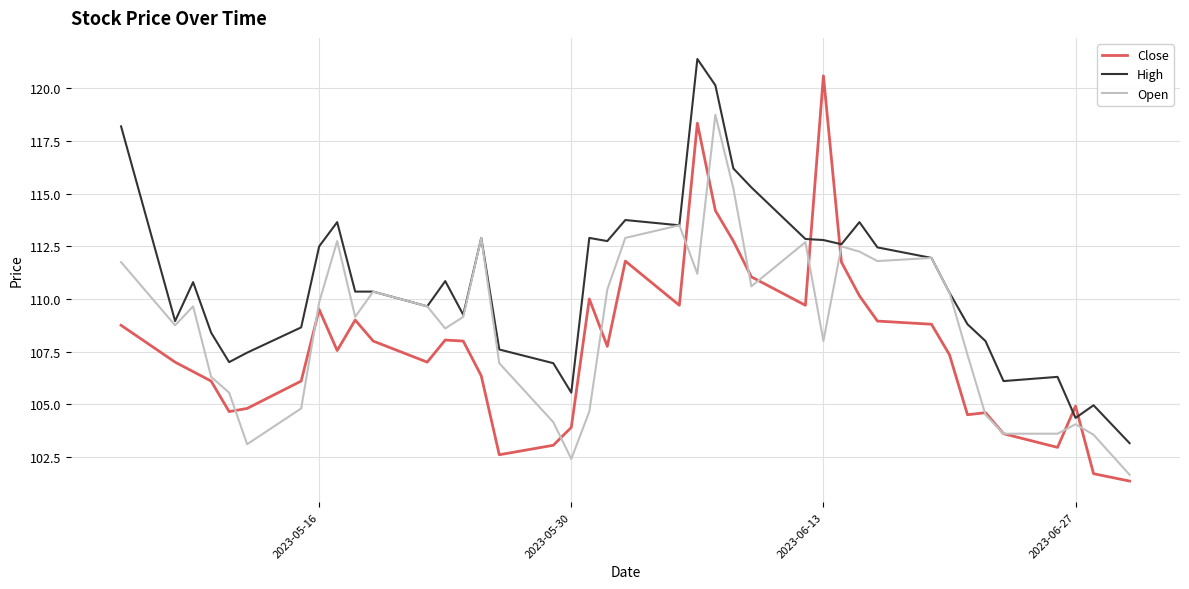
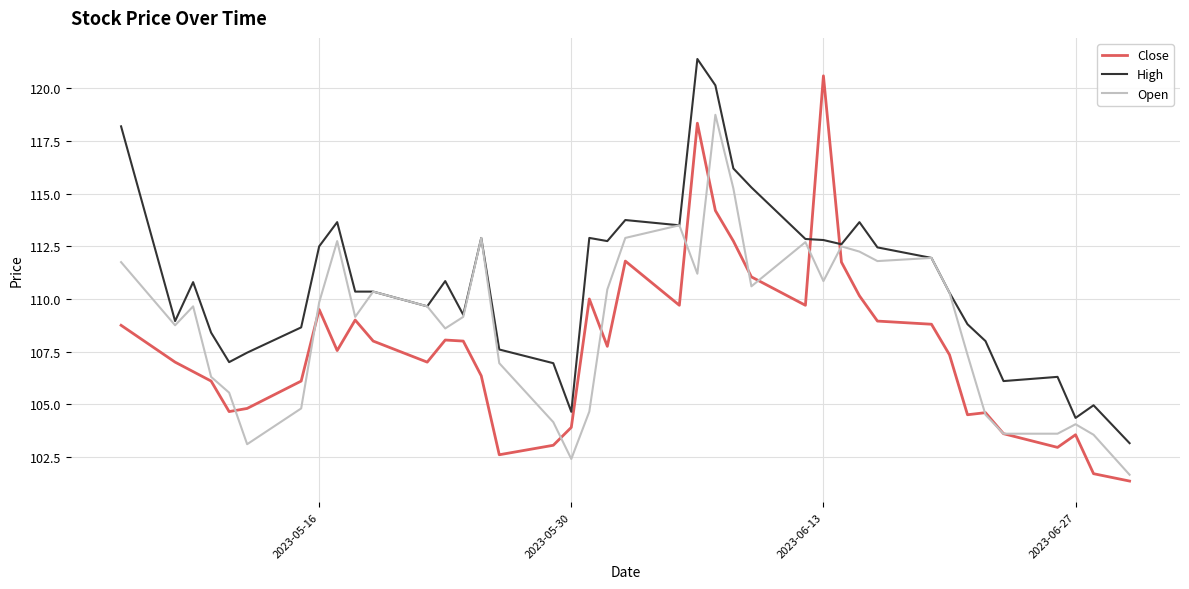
High, 2023-05-30: 105.6 -> 104.6
Open, 2023-06-13: 108.0 -> 110.9
Close, 2023-06-27: 104.9 -> 103.6
